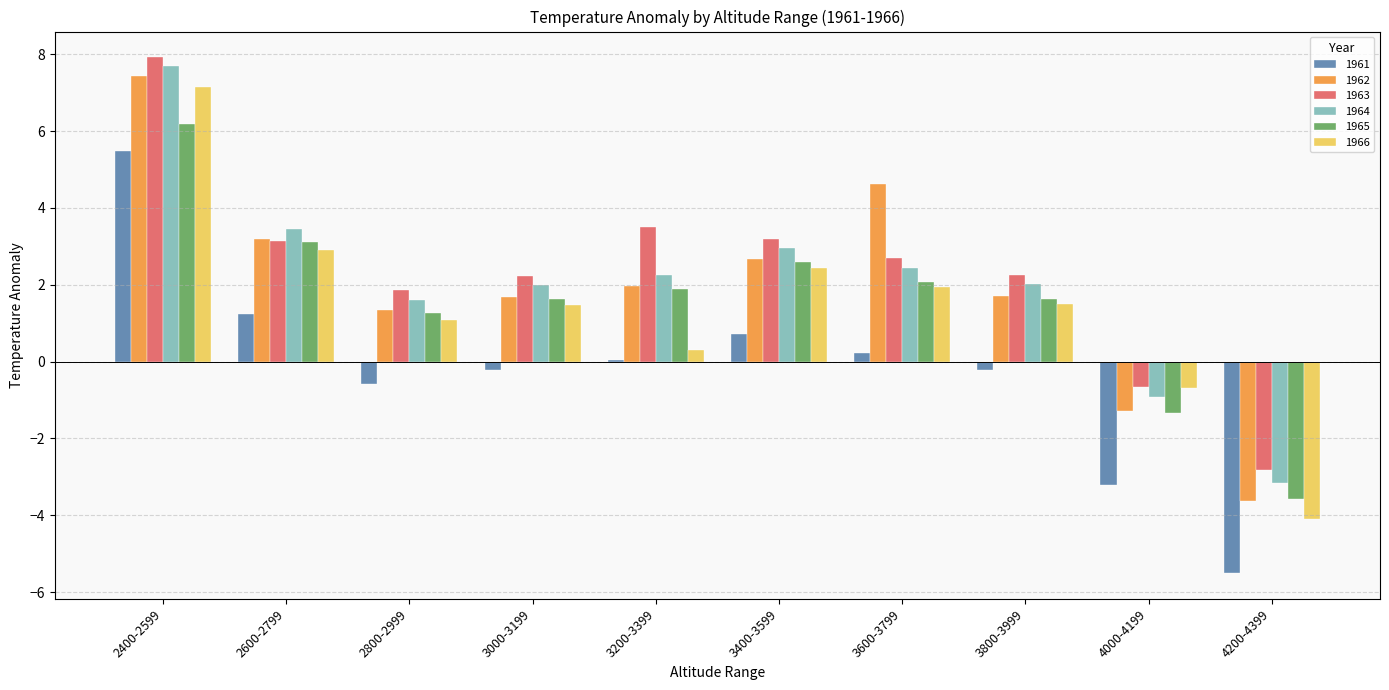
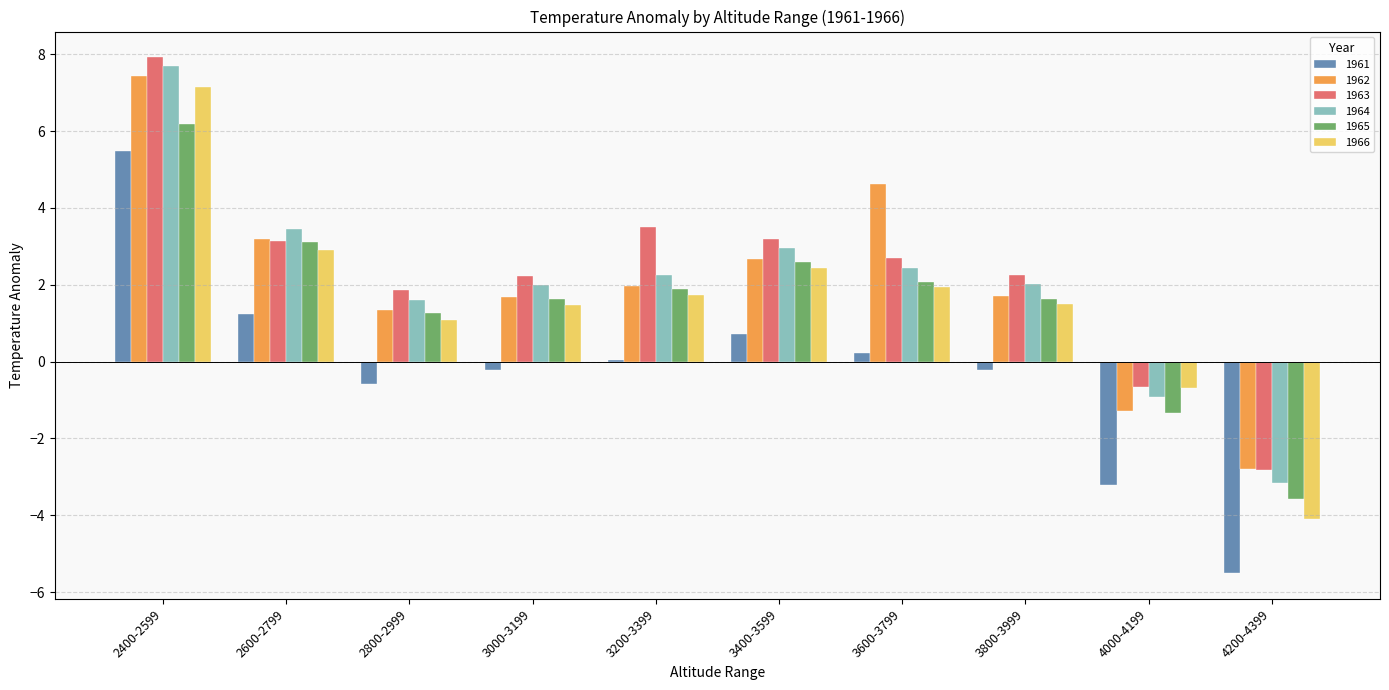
1966, 3200-3399: 0.3 -> 1.7
1962, 4200-4399: -3.6 -> -2.8
